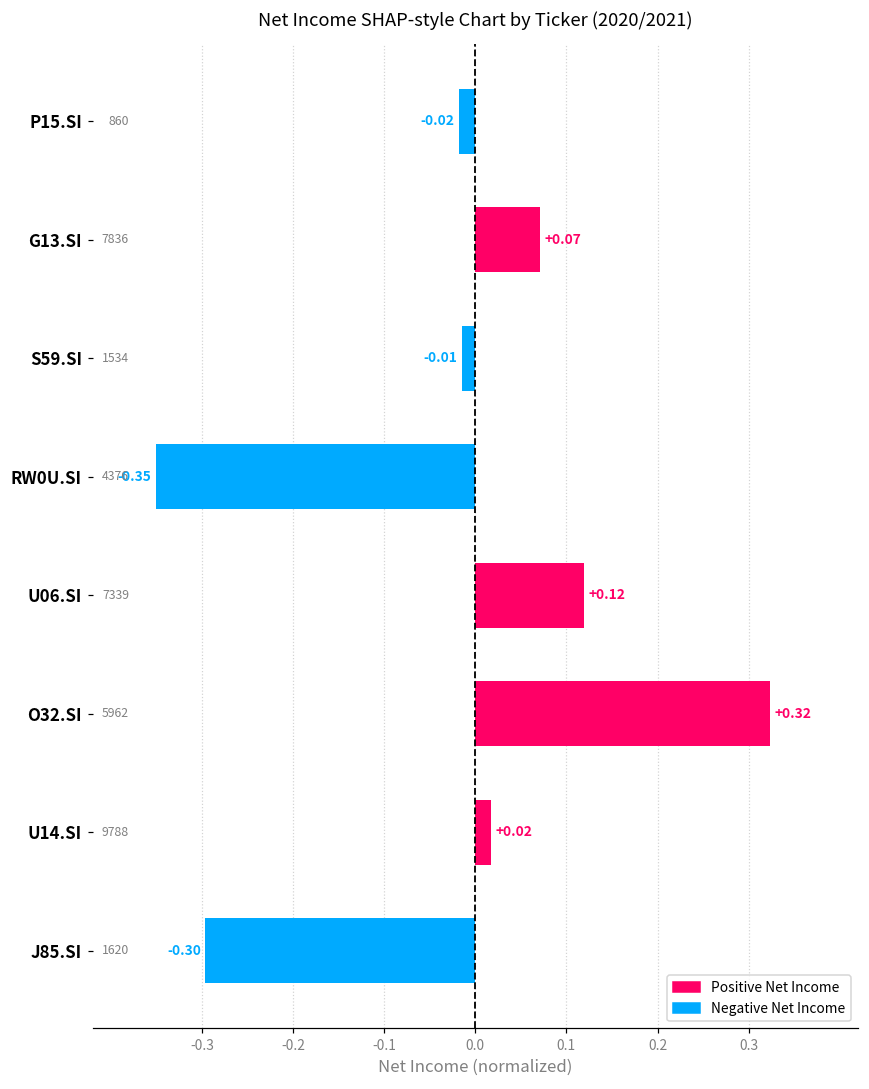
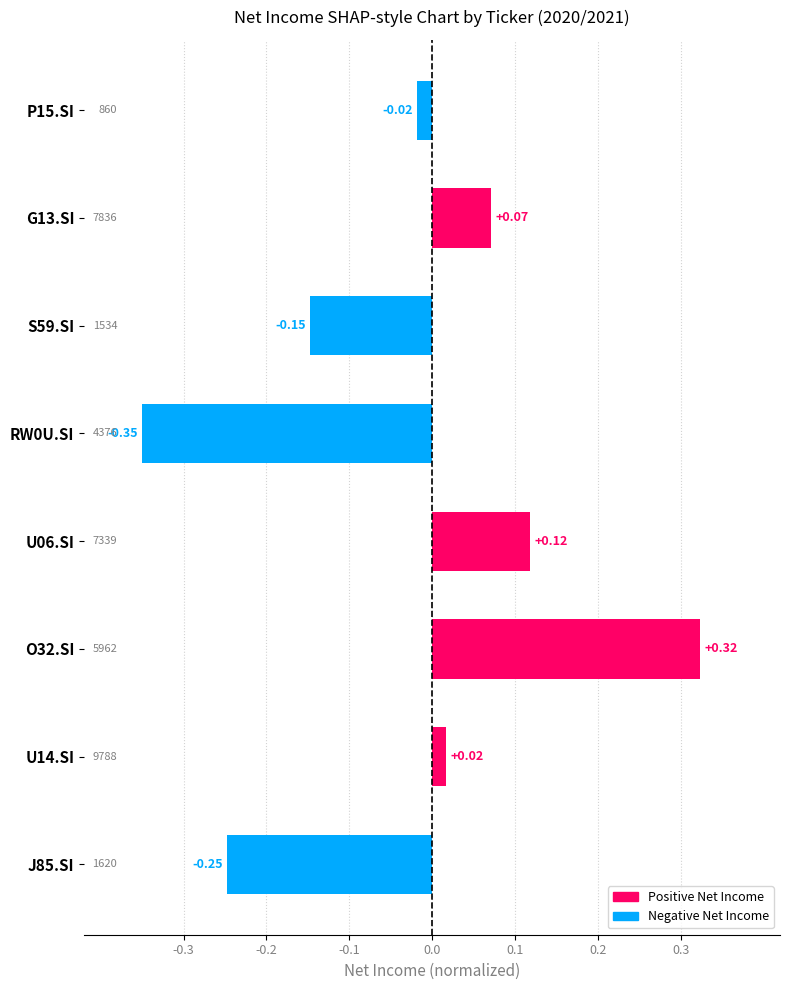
S59.SI: -0.01 -> -0.15
J85.SI: -0.30 -> -0.25
